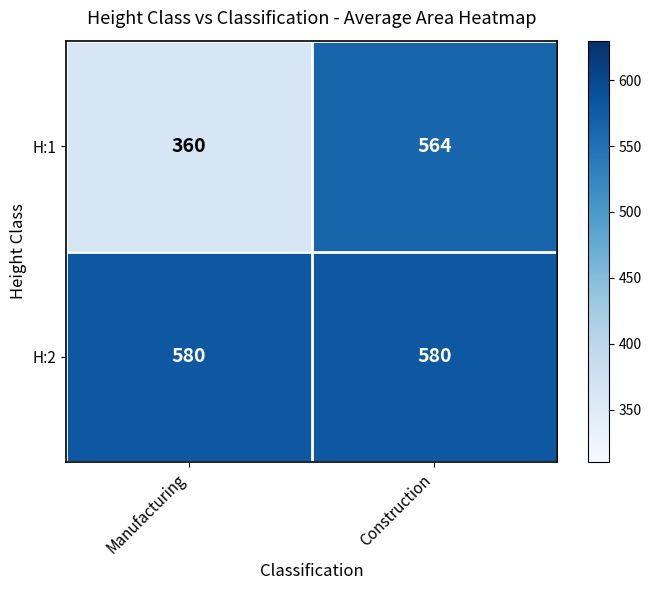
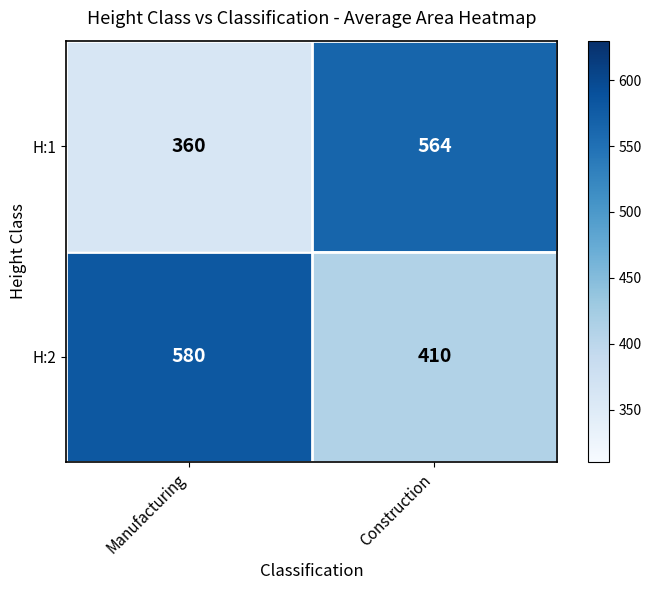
H:2, Construction: 580 -> 410
